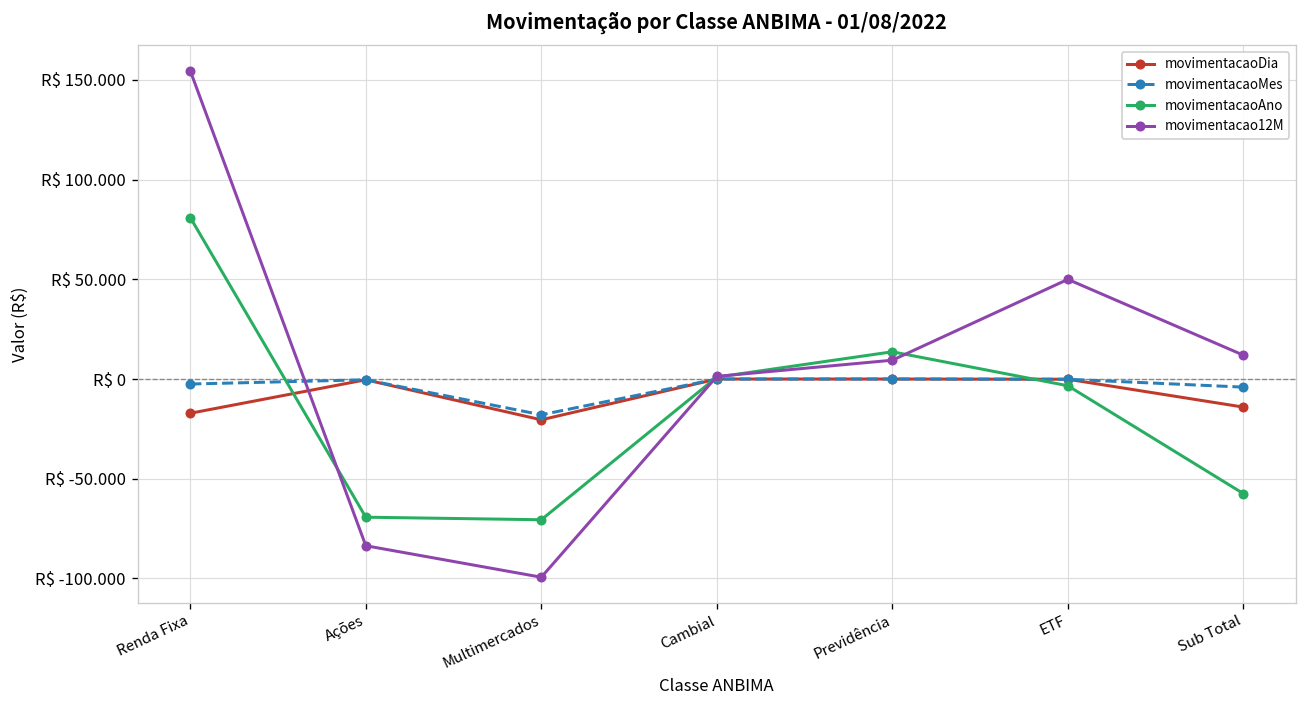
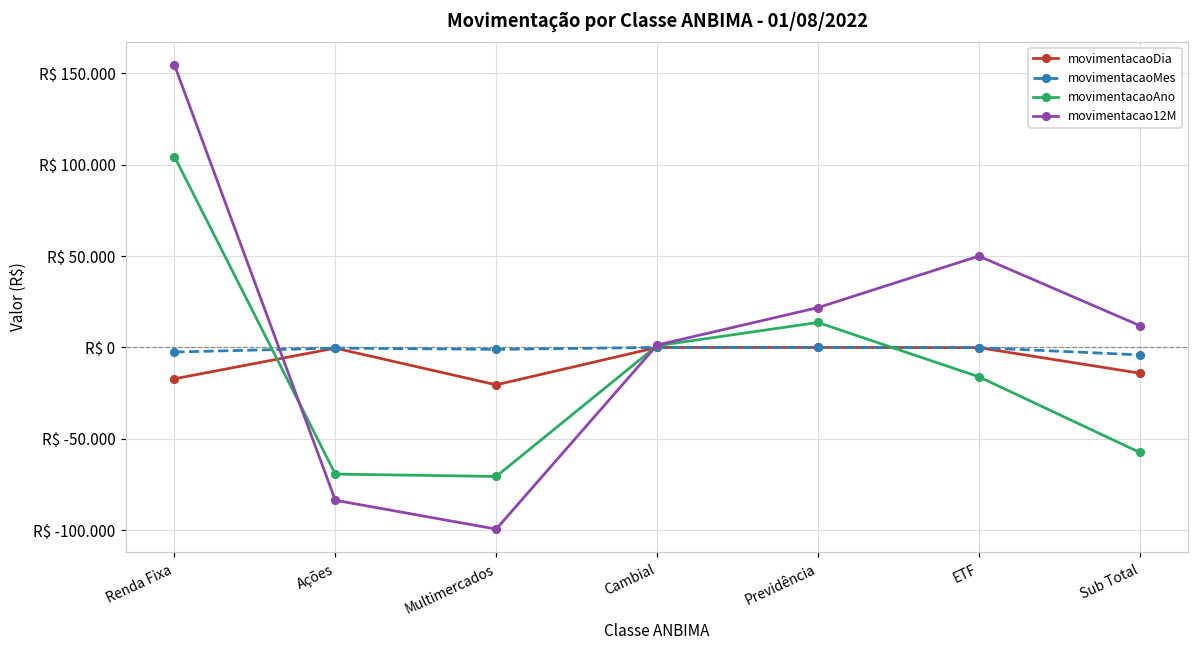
movimentacaoAno, Renda Fixa: R$ 81 -> R$ 104
movimentacaoMes, Multimercados: R$ -18 -> R$ -1
movimentacao12M, Previdência: R$ 9 -> R$ 22
movimentacaoAno, ETF: R$ -3 -> R$ -16
